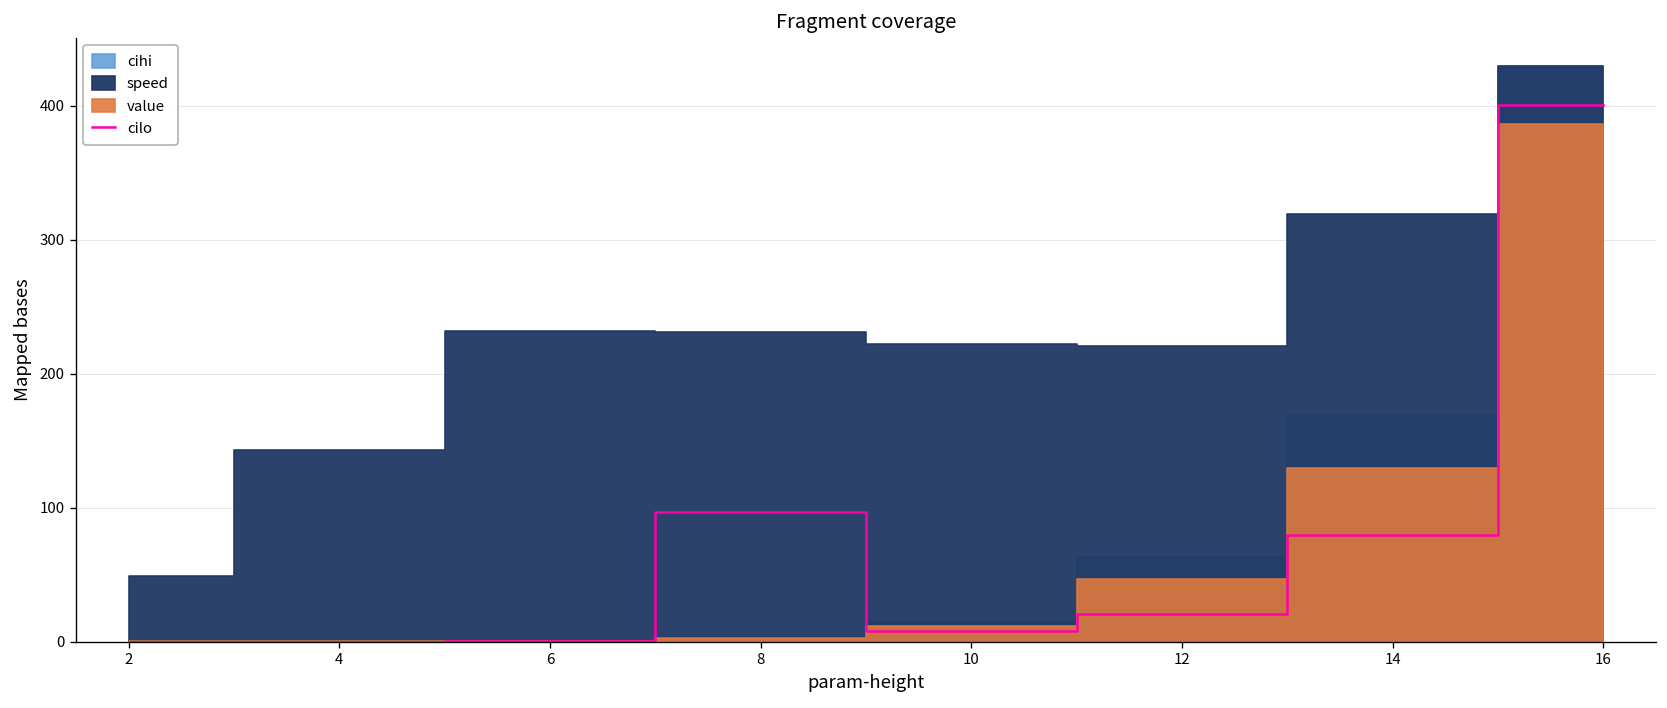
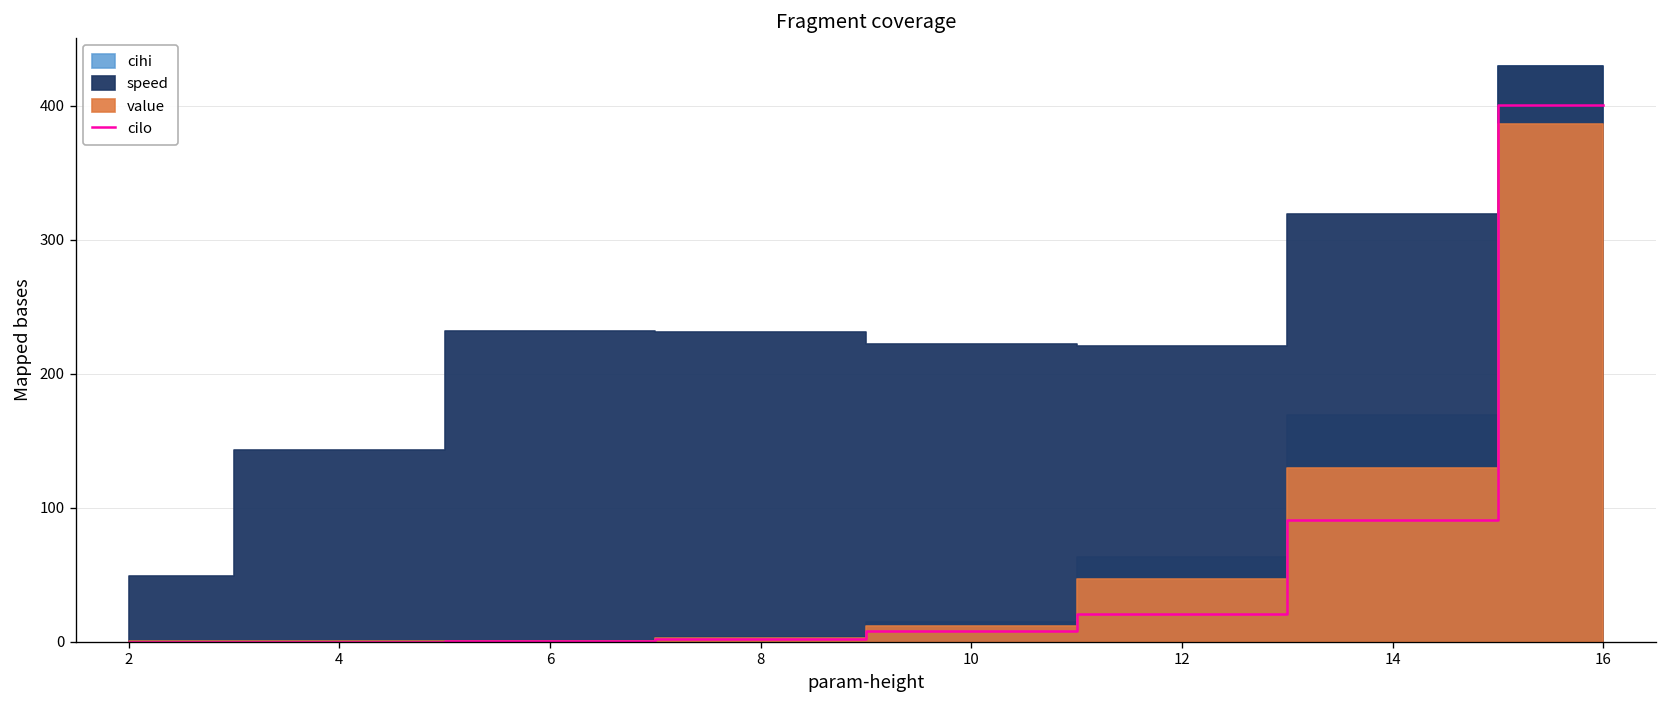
cilo, 8: 97 -> 2
cilo, 14: 79 -> 91
